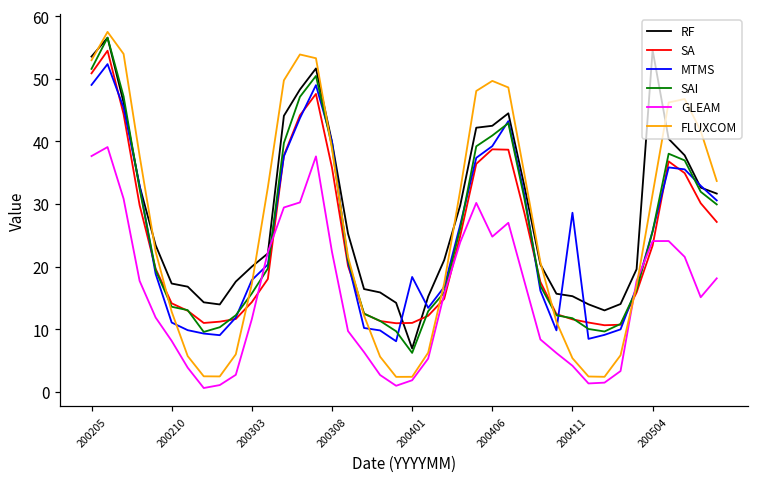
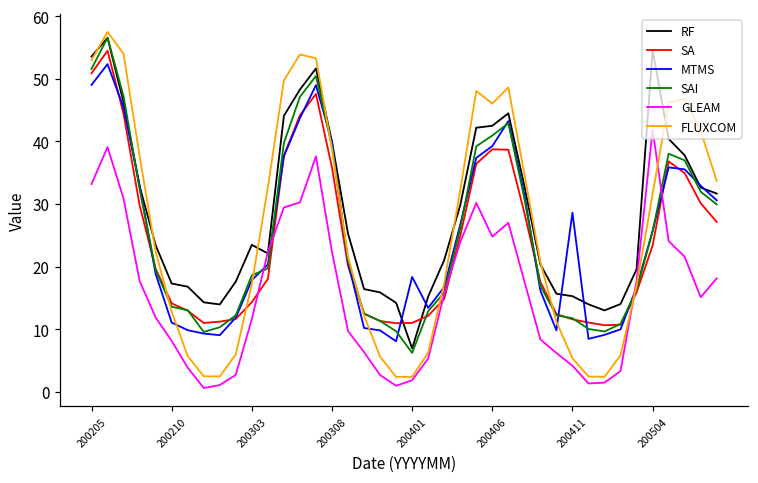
GLEAM, 200205: 38 -> 33
RF, 200303: 20 -> 23
SAI, 200303: 16 -> 19
FLUXCOM, 200406: 50 -> 46
GLEAM, 200504: 24 -> 42
